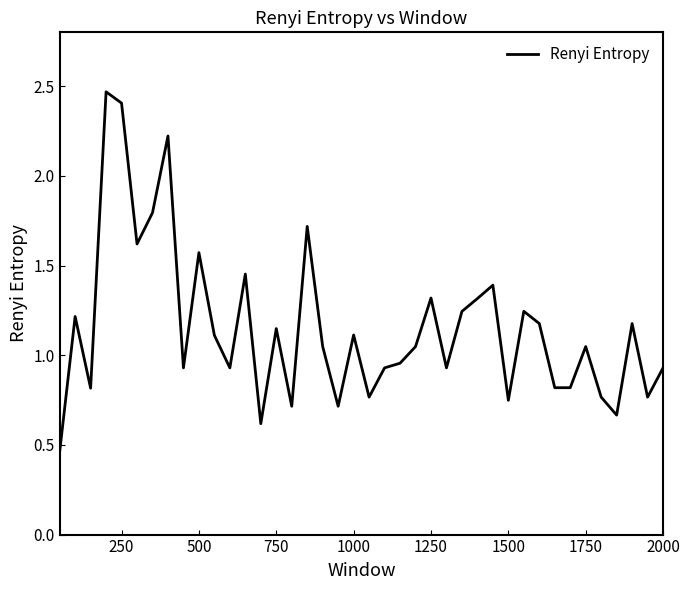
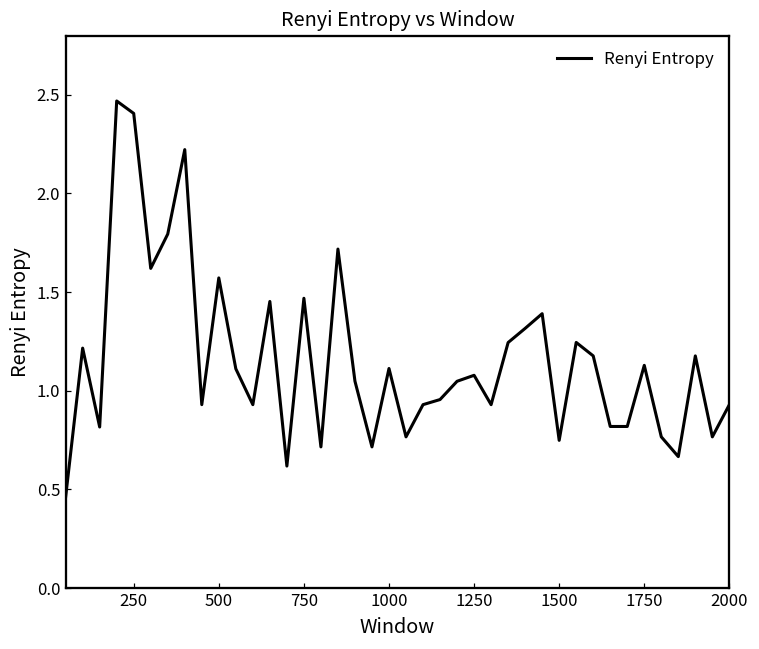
750: 1.15 -> 1.47
1250: 1.32 -> 1.08
1750: 1.05 -> 1.13
